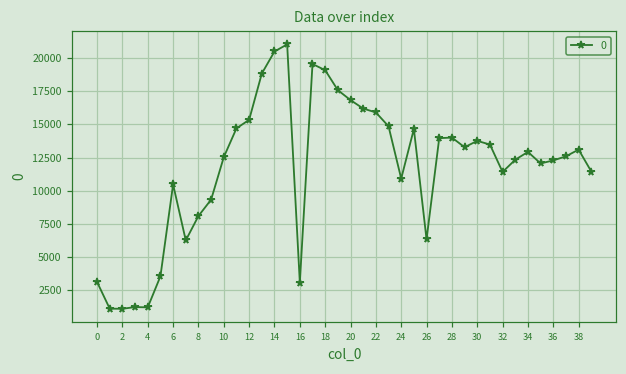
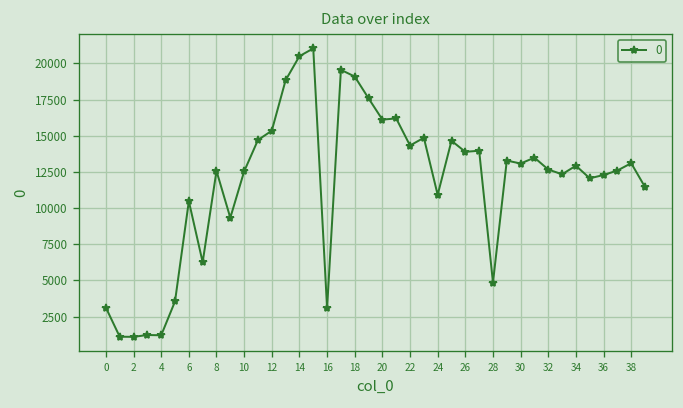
8: 8100 -> 12600
20: 16800 -> 16100
22: 15900 -> 14300
26: 6300 -> 13900
28: 14000 -> 4900
30: 13800 -> 13100
32: 11400 -> 12700
